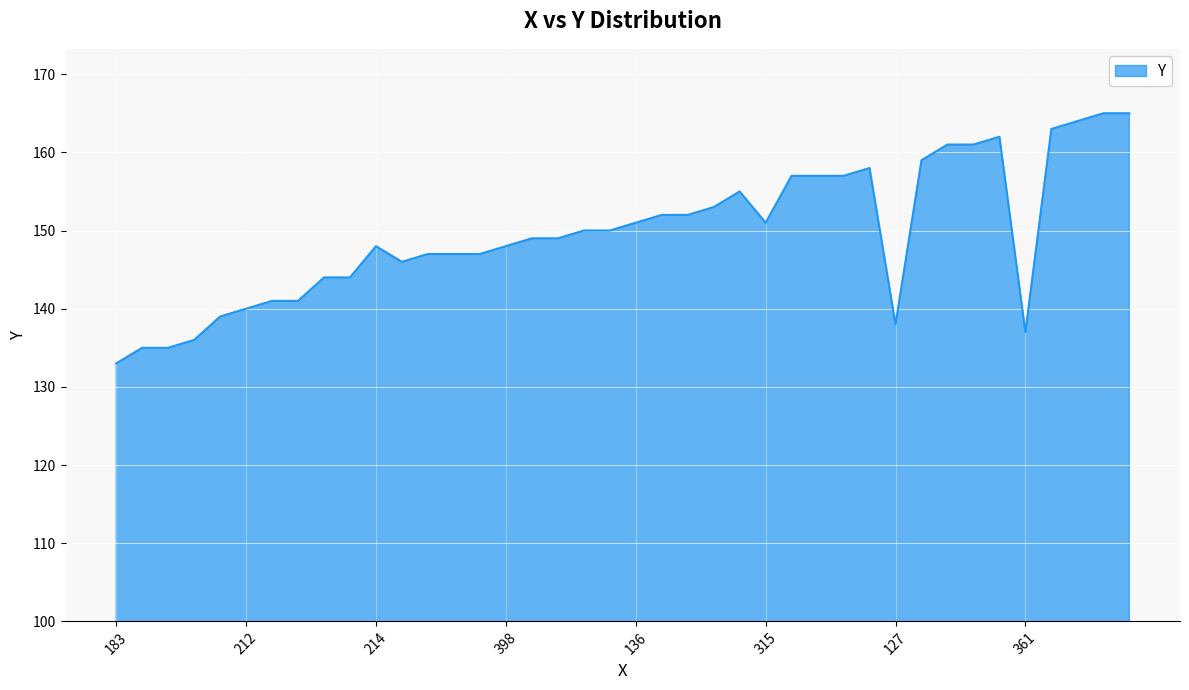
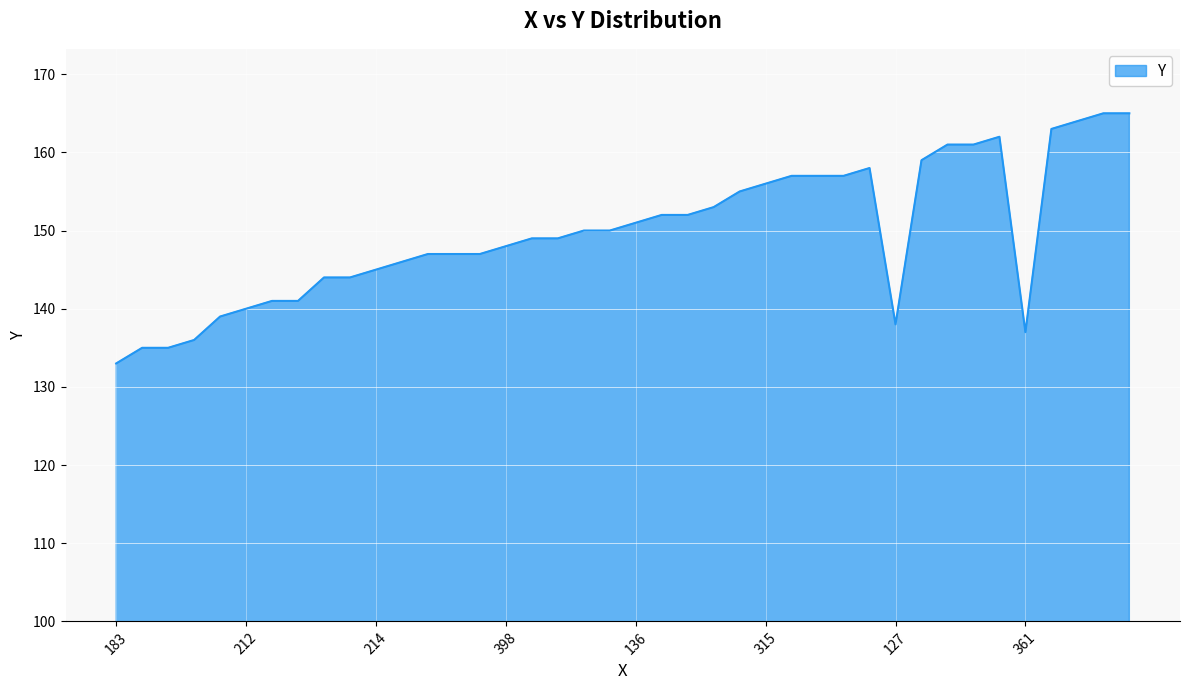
214: 148 -> 145
315: 151 -> 156
